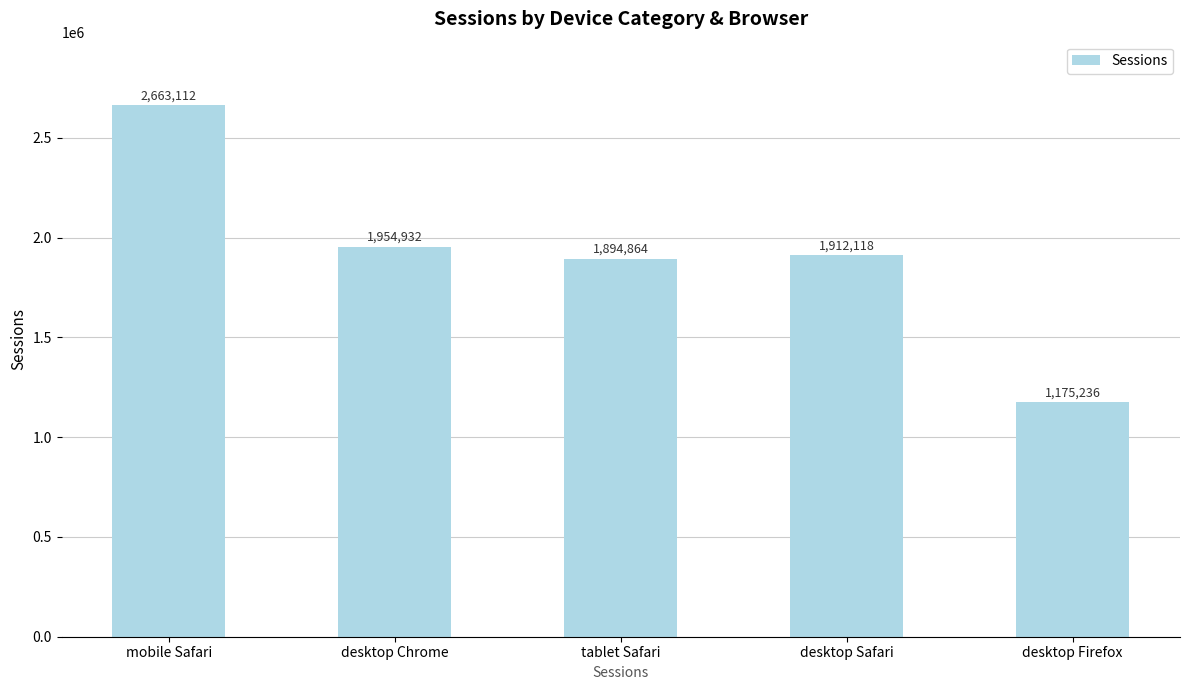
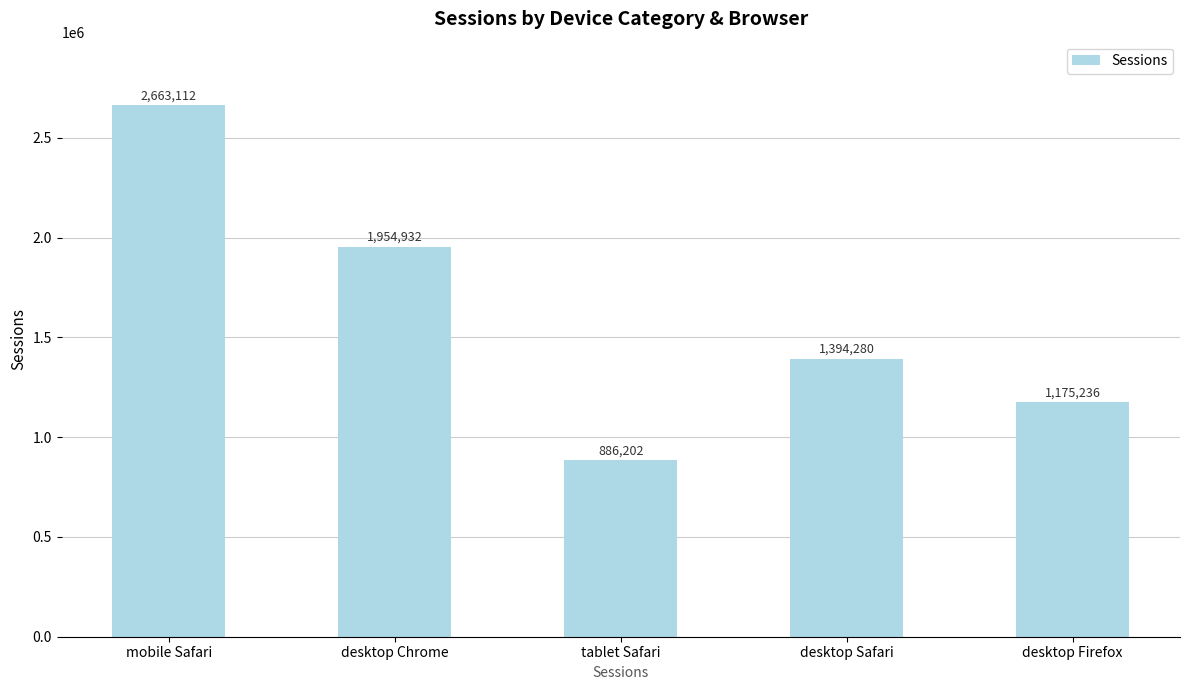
tablet Safari: 1,894,864 -> 886,202
desktop Safari: 1,912,118 -> 1,394,280
